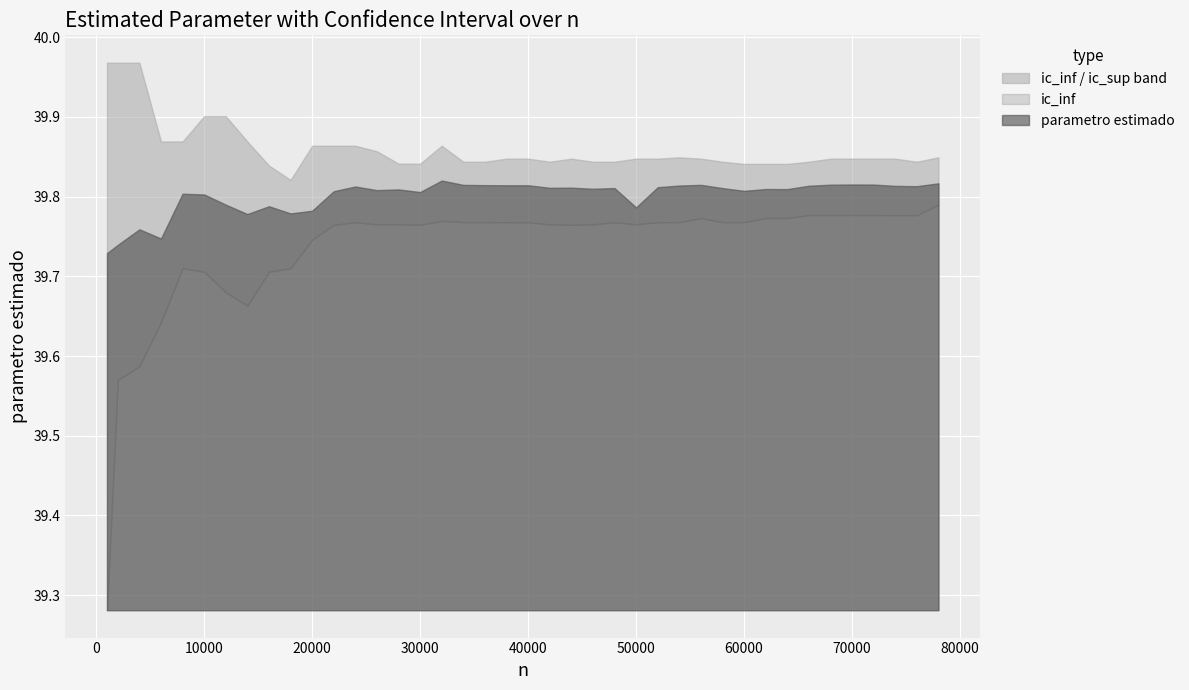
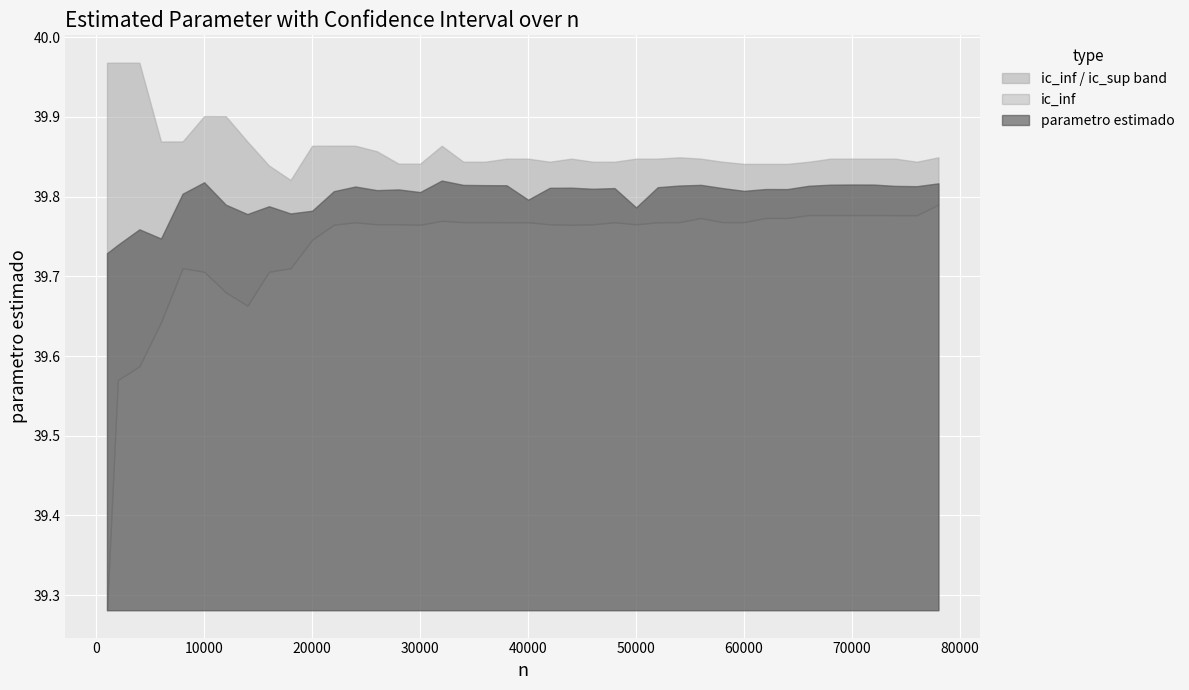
parametro estimado, 10000: 39.80 -> 39.82
parametro estimado, 40000: 39.81 -> 39.80
